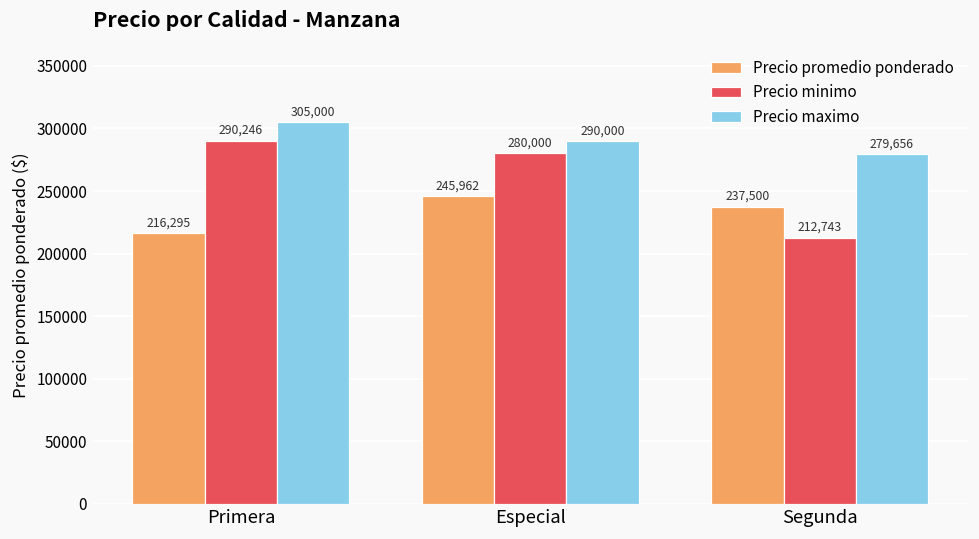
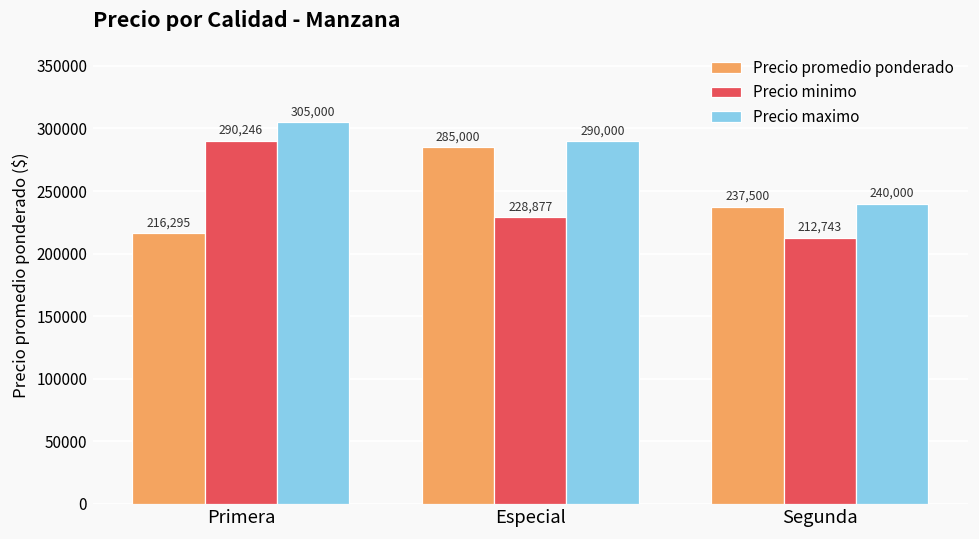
Precio promedio ponderado, Especial: 245,962 -> 285,000
Precio minimo, Especial: 280,000 -> 228,877
Precio maximo, Segunda: 279,656 -> 240,000
